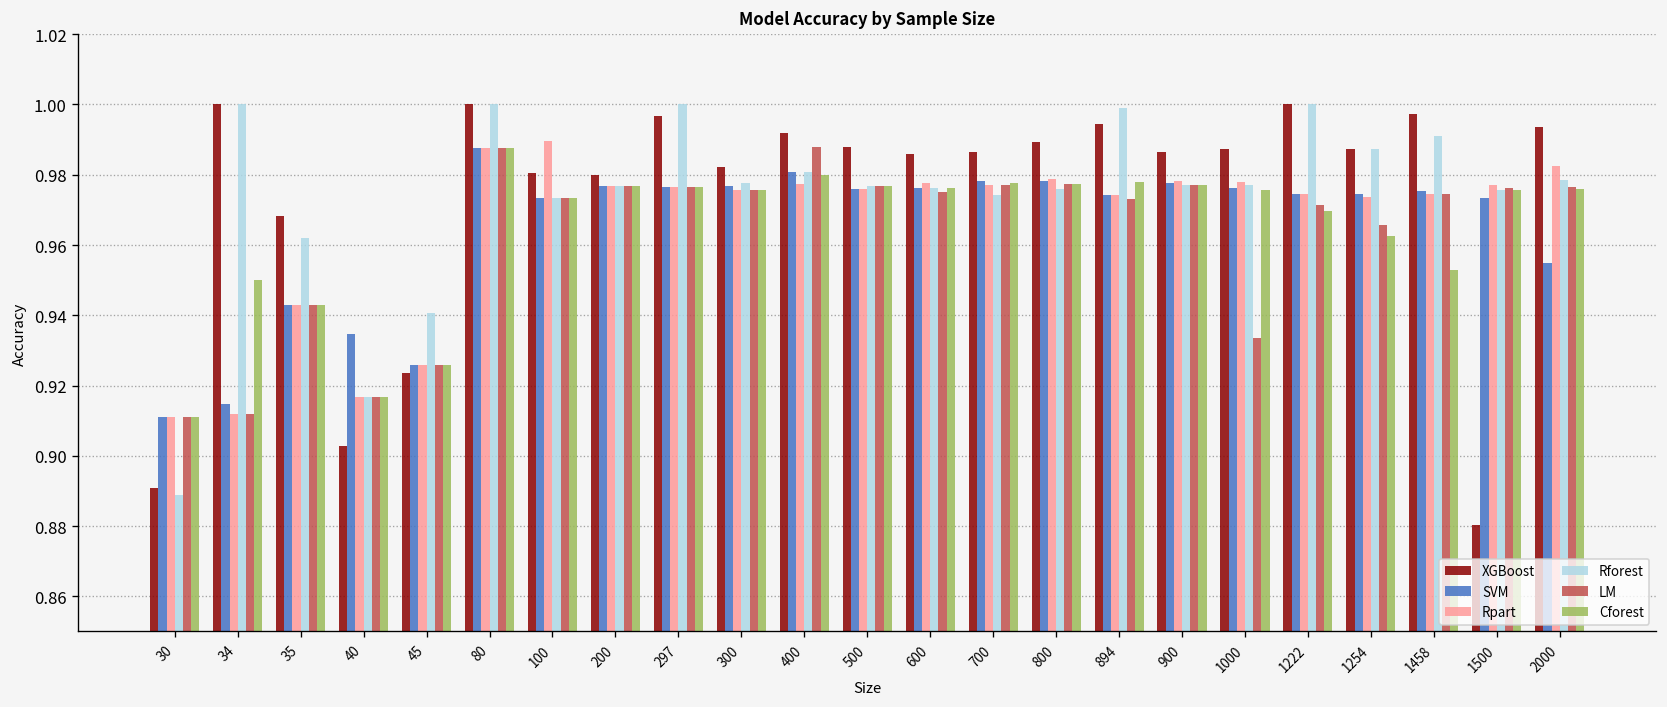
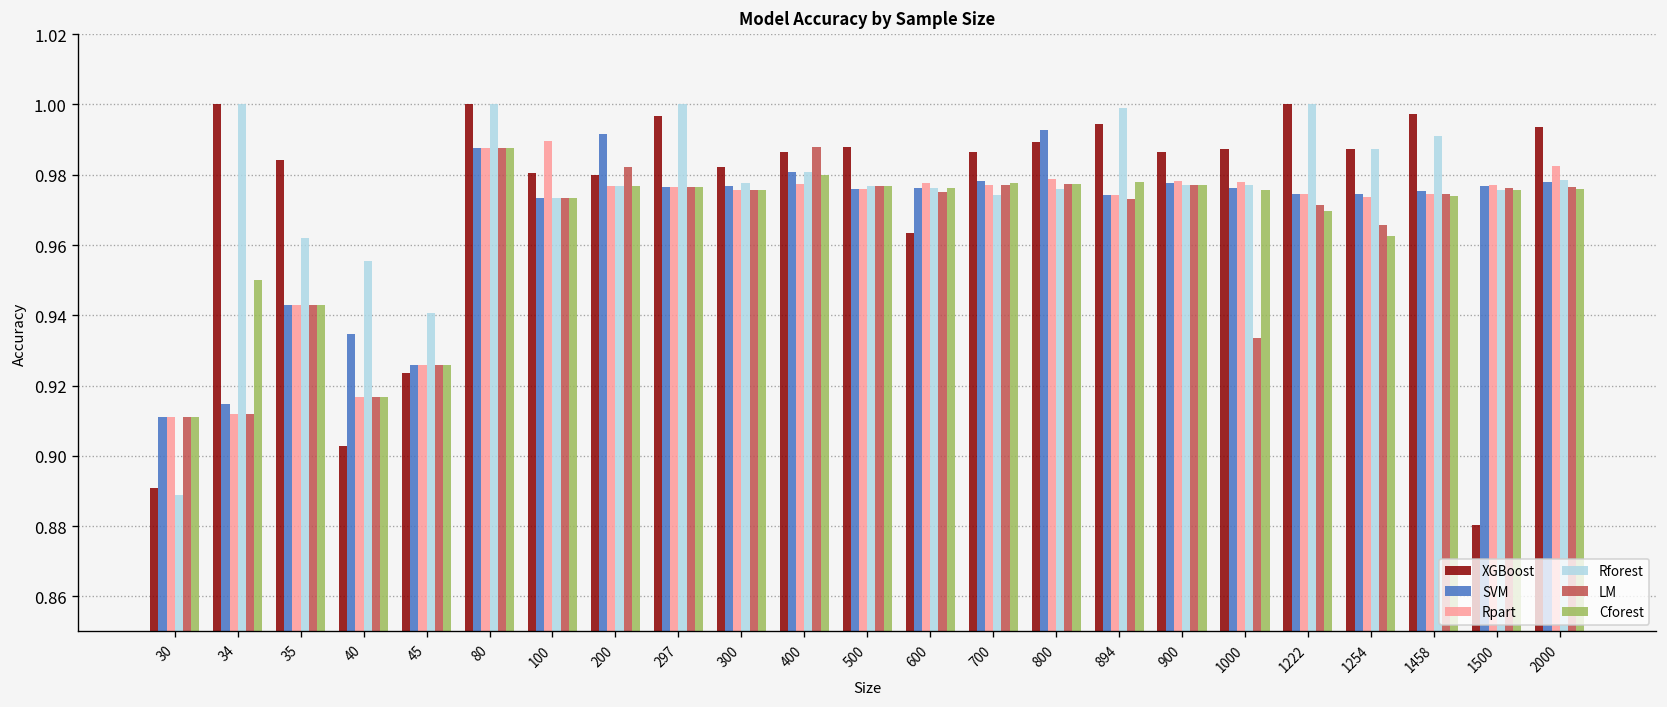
XGBoost, 35: 0.968 -> 0.984
Rforest, 40: 0.917 -> 0.955
SVM, 200: 0.977 -> 0.992
LM, 200: 0.977 -> 0.982
XGBoost, 400: 0.992 -> 0.986
XGBoost, 600: 0.986 -> 0.964
SVM, 800: 0.978 -> 0.993
Cforest, 1458: 0.953 -> 0.974
SVM, 1500: 0.973 -> 0.977
SVM, 2000: 0.955 -> 0.978
